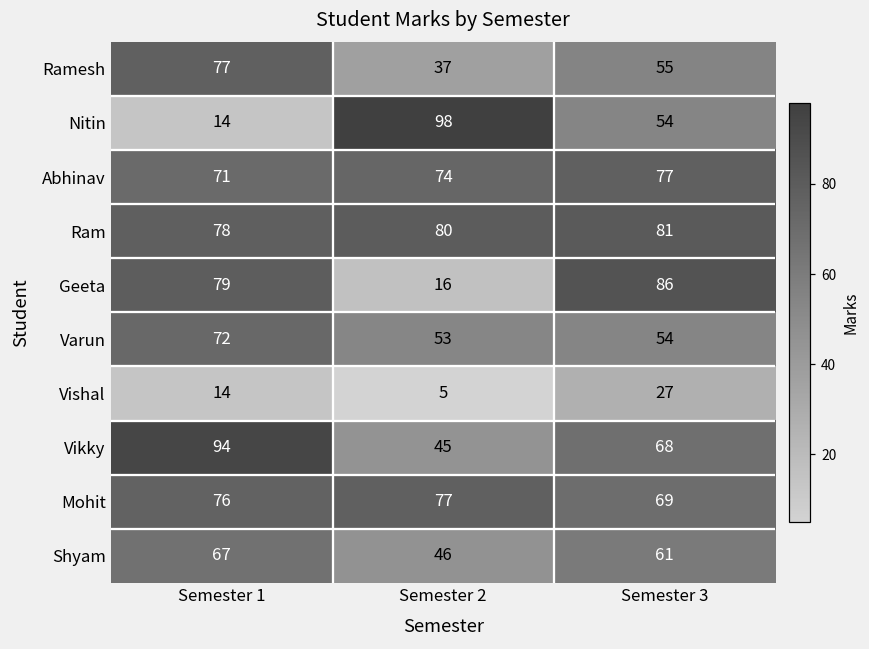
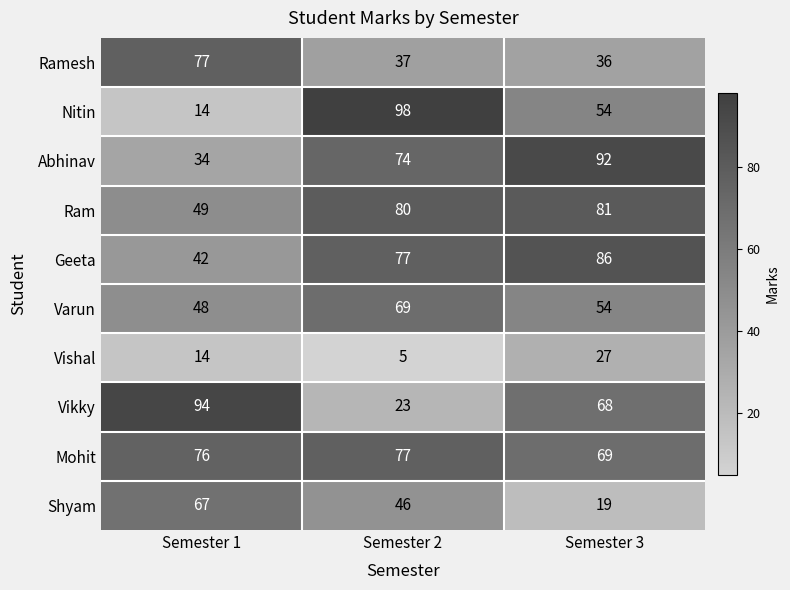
Ramesh, Semester 3: 55 -> 36
Abhinav, Semester 1: 71 -> 34
Abhinav, Semester 3: 77 -> 92
Ram, Semester 1: 78 -> 49
Geeta, Semester 1: 79 -> 42
Geeta, Semester 2: 16 -> 77
Varun, Semester 1: 72 -> 48
Varun, Semester 2: 53 -> 69
Vikky, Semester 2: 45 -> 23
Shyam, Semester 3: 61 -> 19
